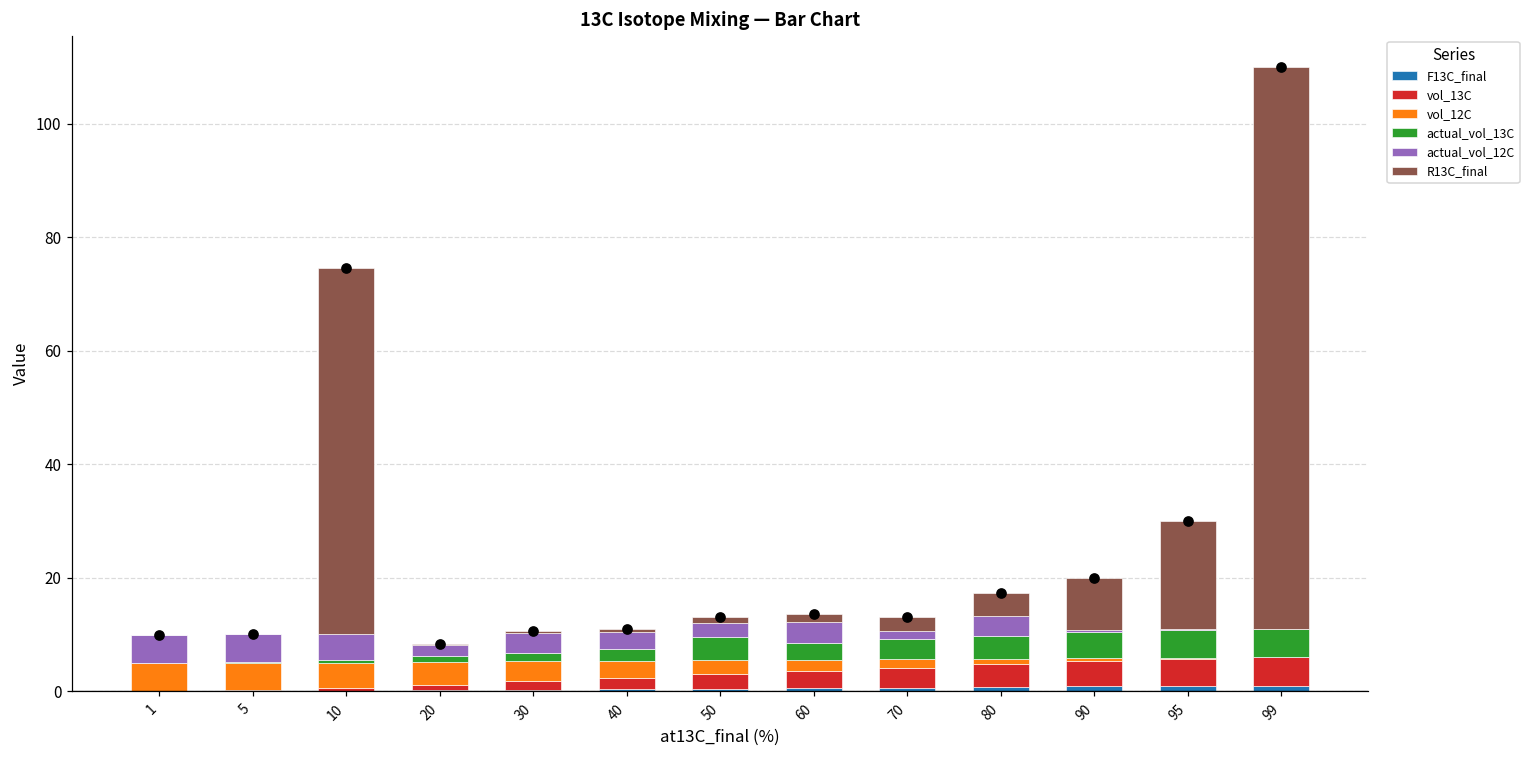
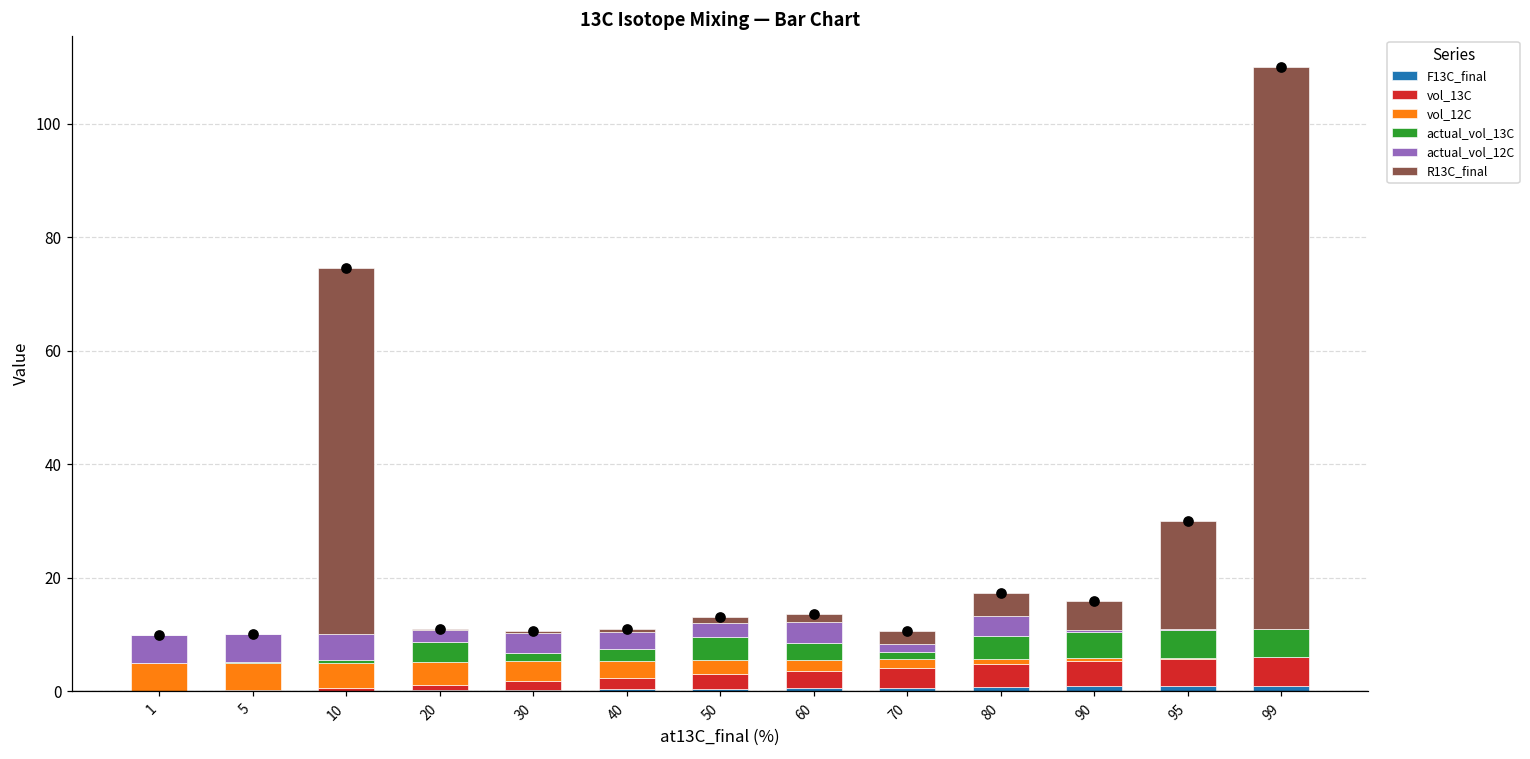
actual_vol_13C, 20: 1 -> 4
actual_vol_13C, 70: 4 -> 1
R13C_final, 90: 9 -> 5
